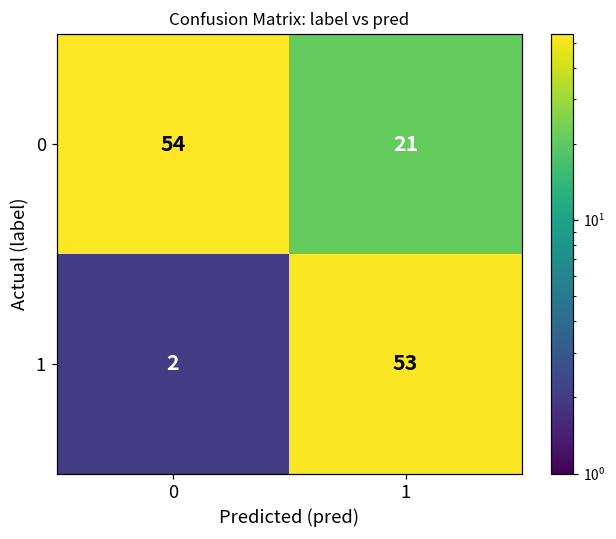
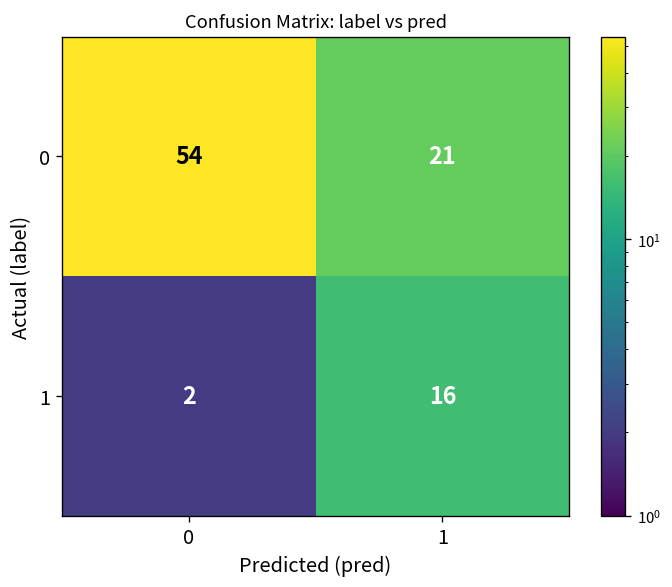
1, 1: 53 -> 16
